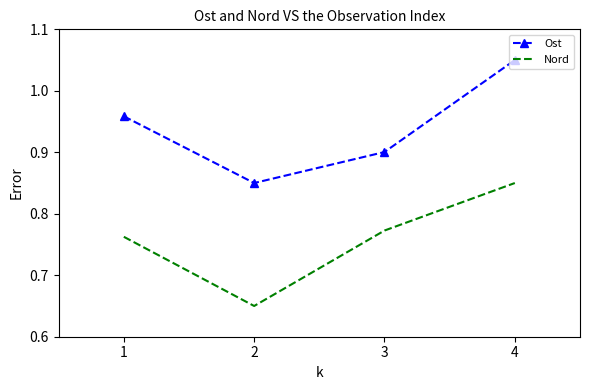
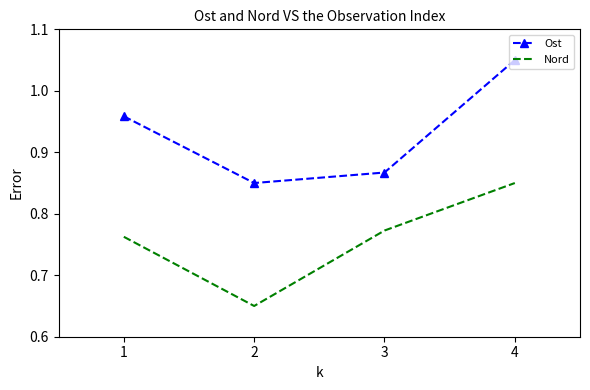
Ost, 3: 0.90 -> 0.87
